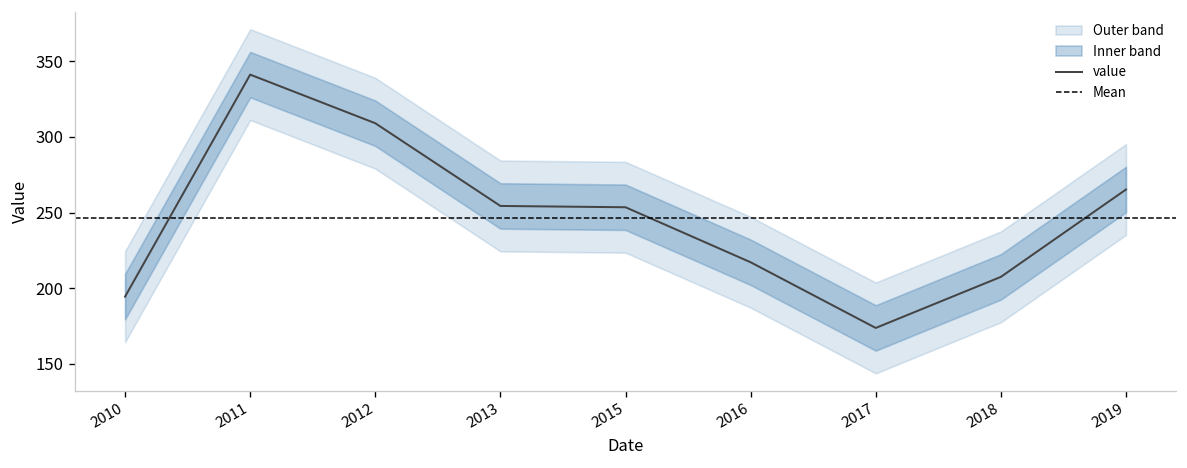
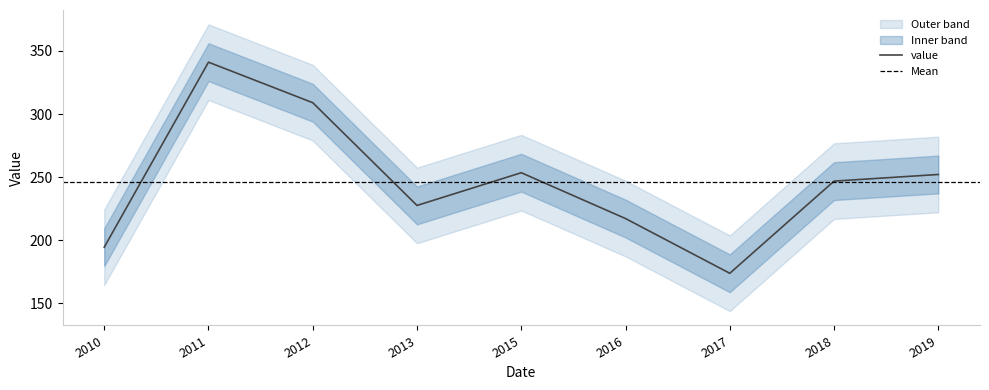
value, 2013: 254 -> 228
value, 2018: 207 -> 247
value, 2019: 265 -> 252
